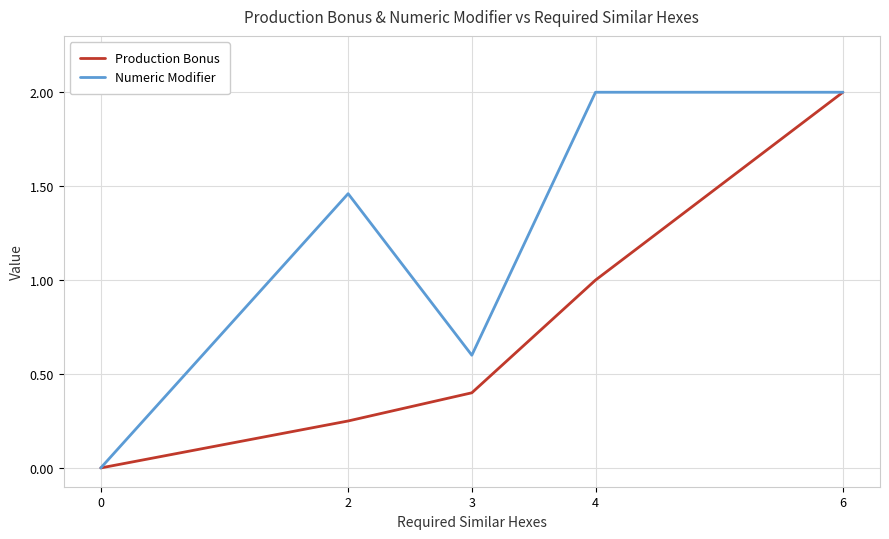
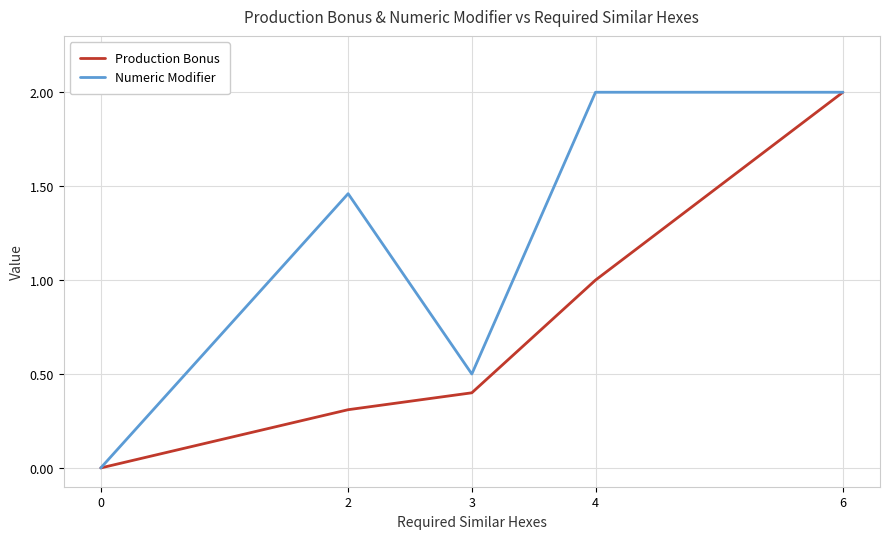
Production Bonus, 2: 0.25 -> 0.31
Numeric Modifier, 3: 0.6 -> 0.5
